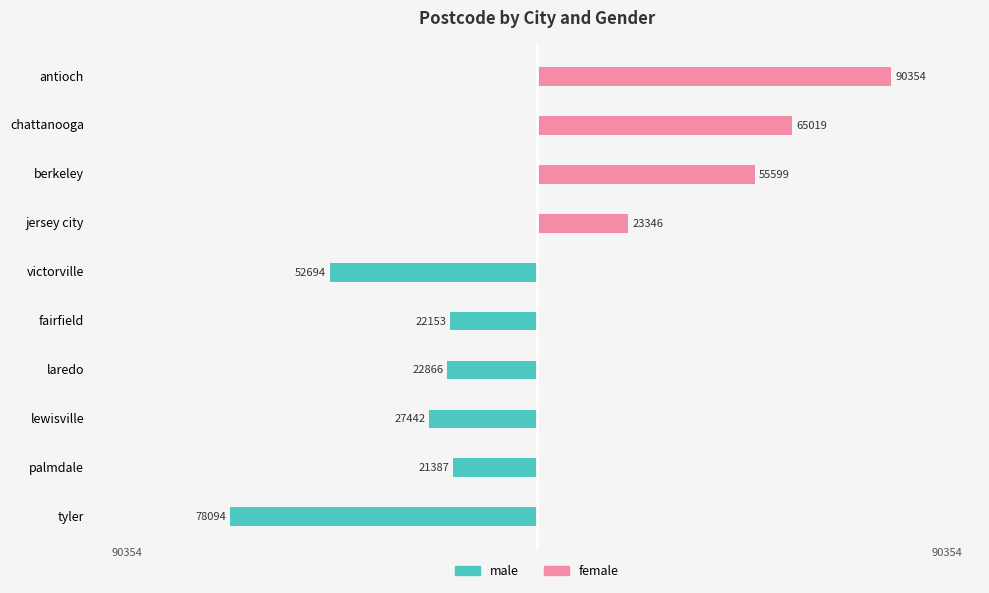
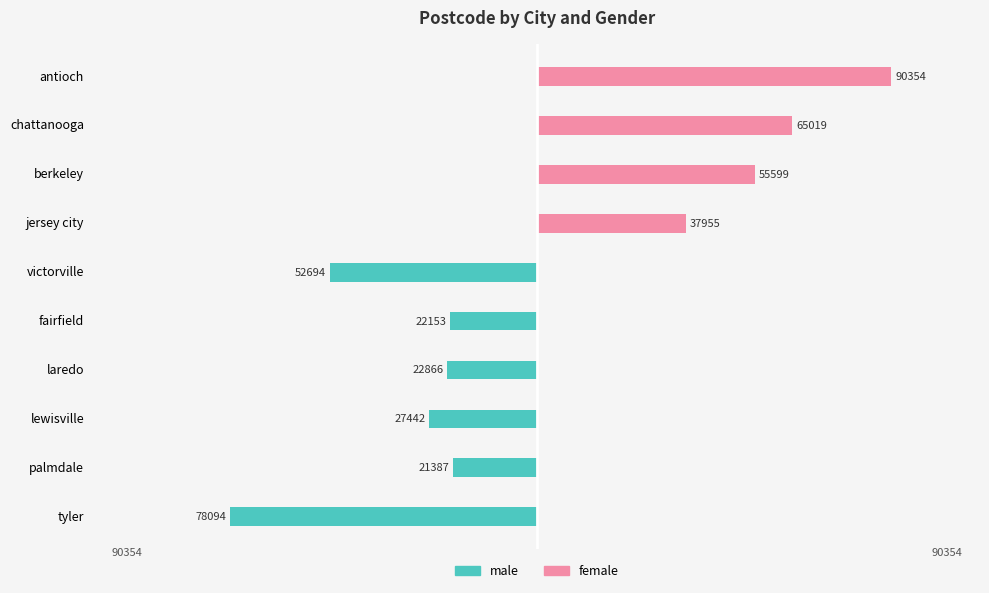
female, jersey city: 23346 -> 37955
